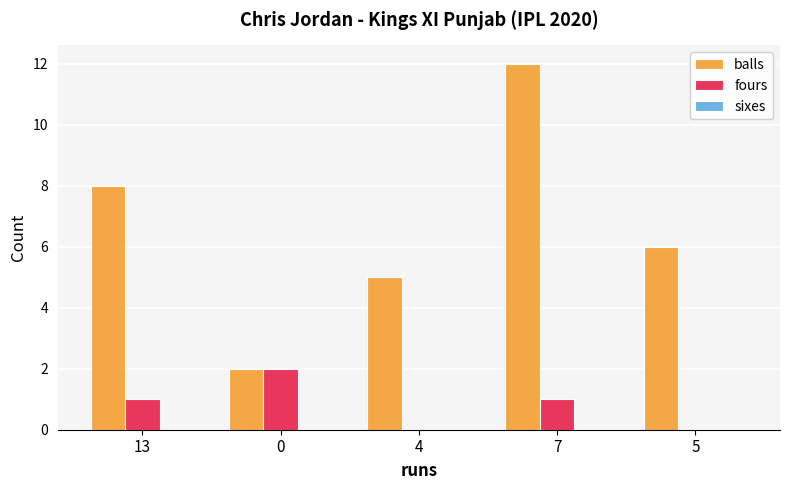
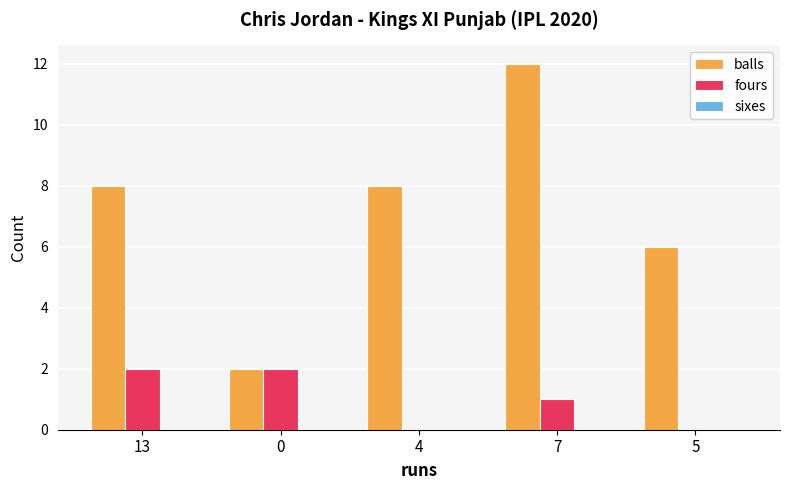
fours, 13: 1 -> 2
balls, 4: 5 -> 8
